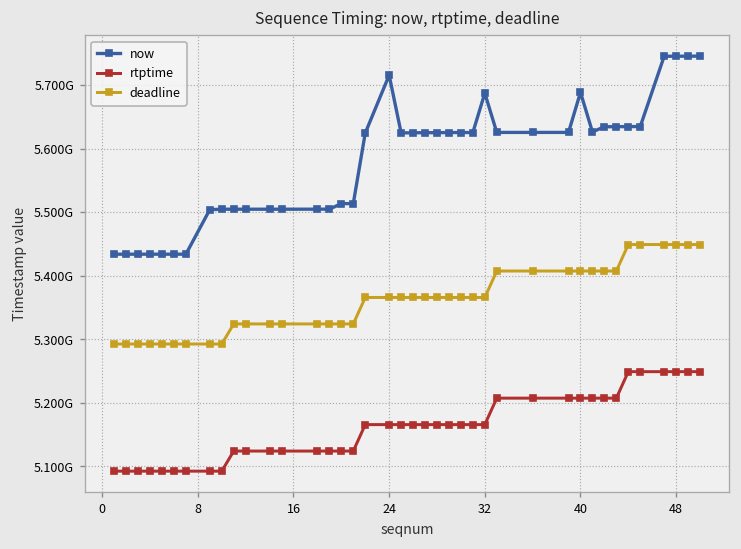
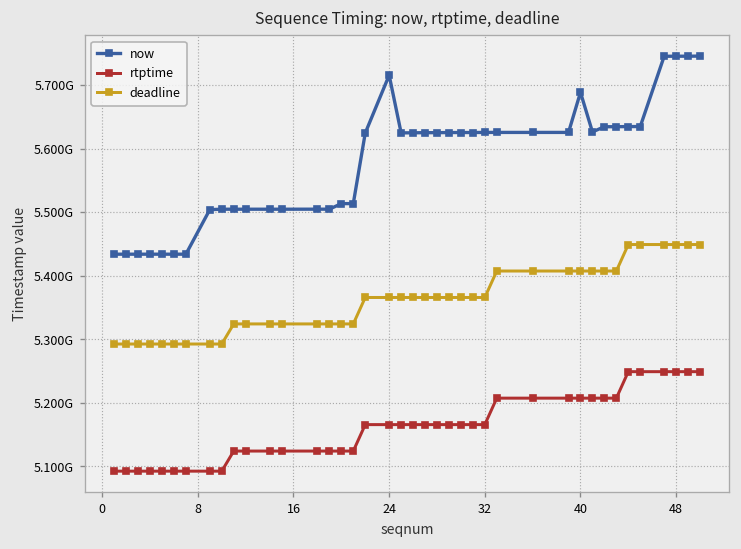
now, 32: 5690000000 -> 5630000000
